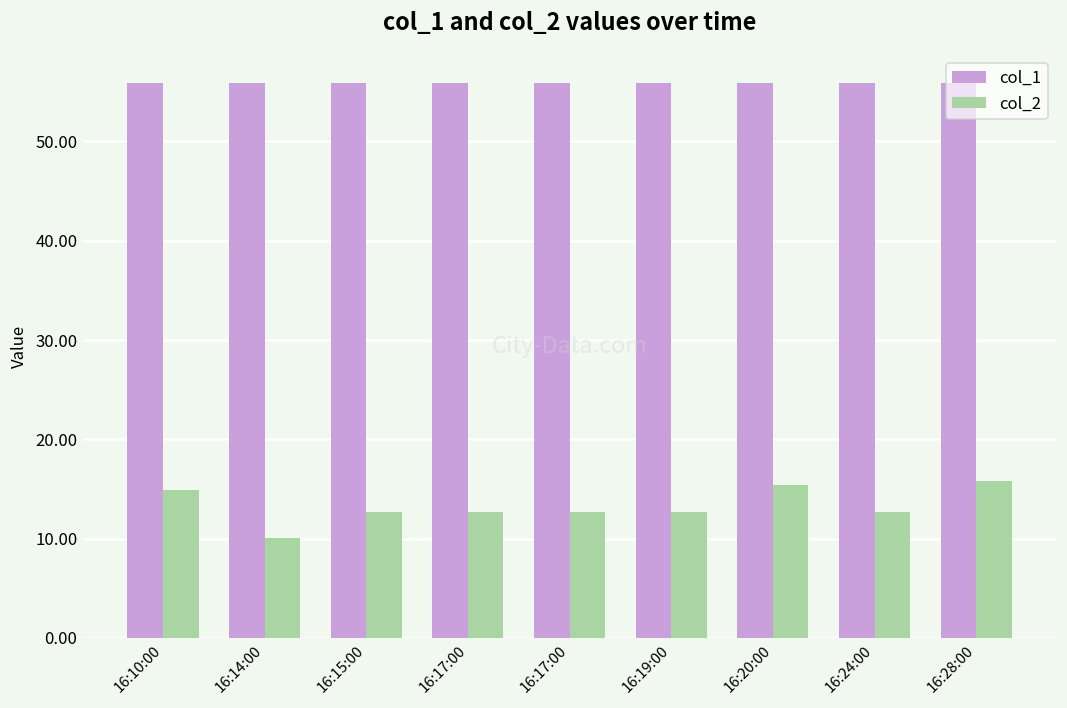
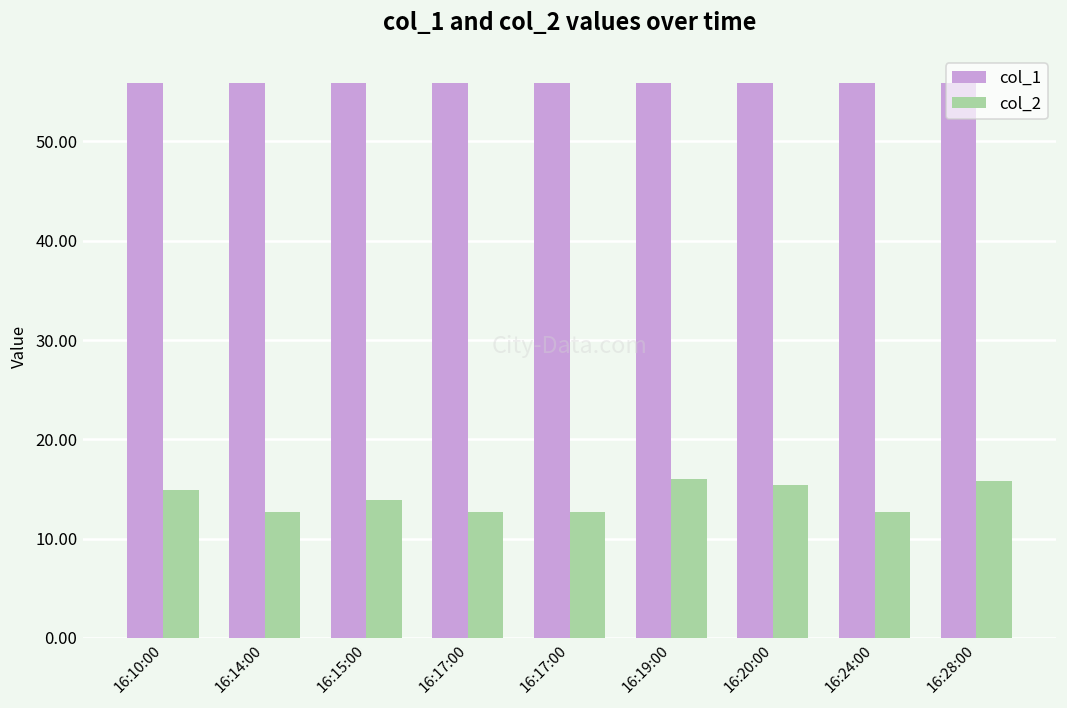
col_2, 16:14:00: 10 -> 13
col_2, 16:15:00: 13 -> 14
col_2, 16:19:00: 13 -> 16
